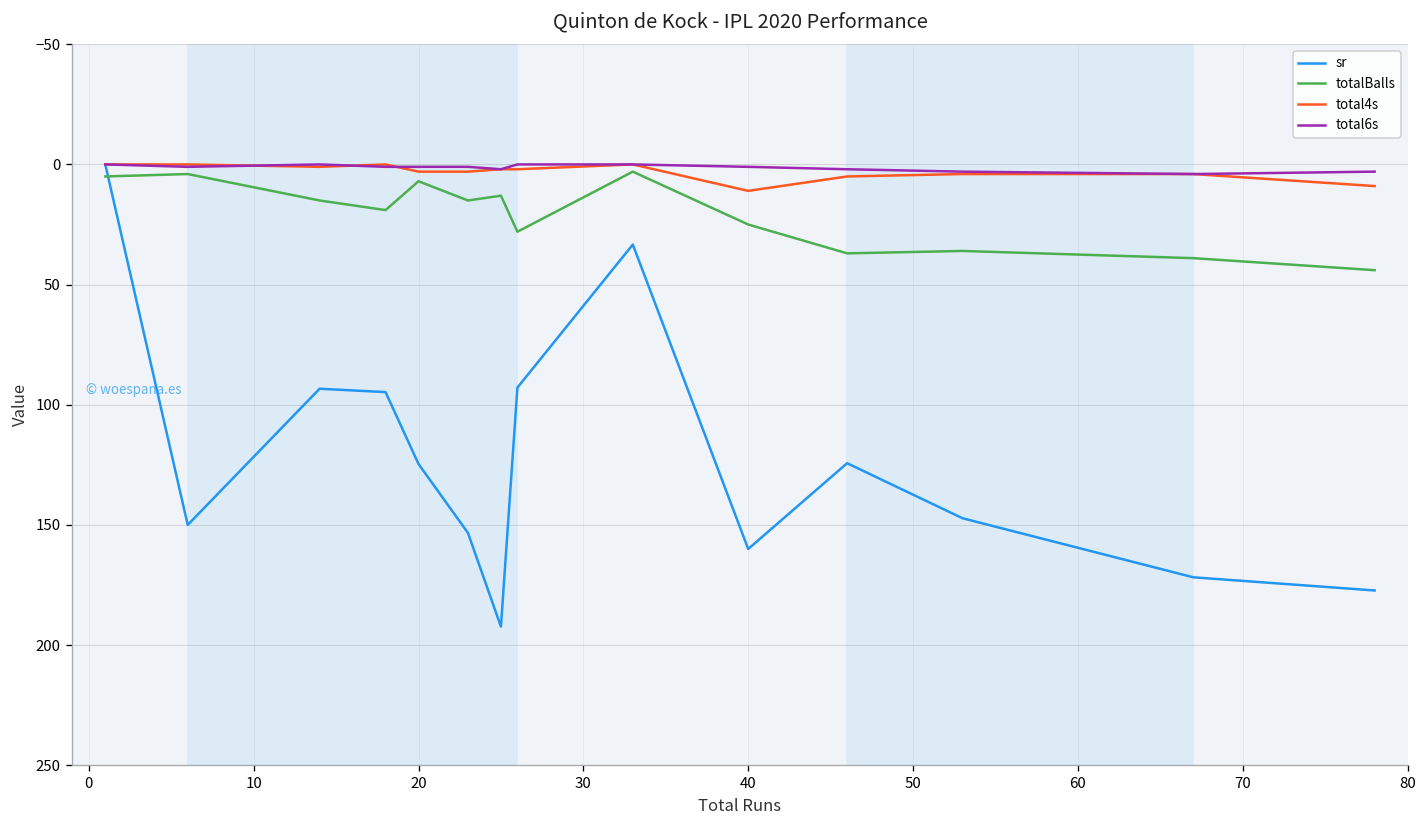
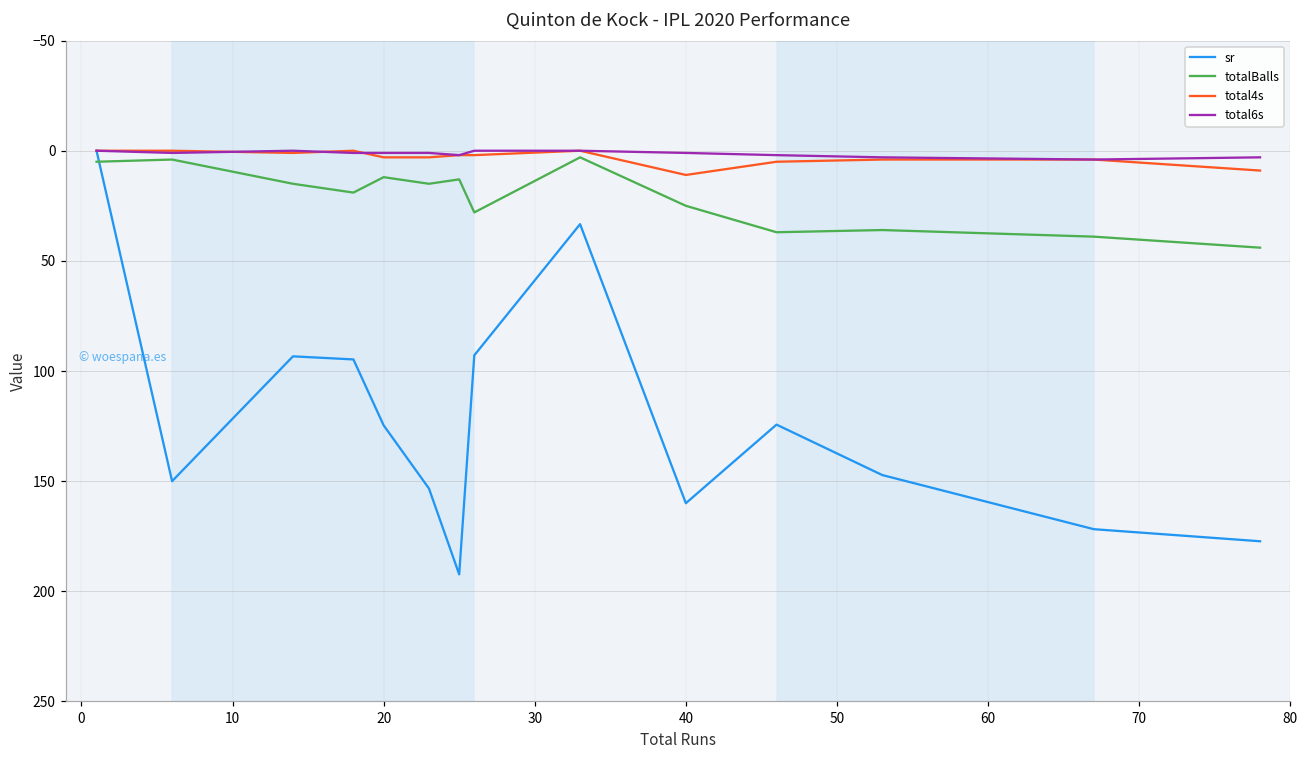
totalBalls, 20: 7 -> 12
